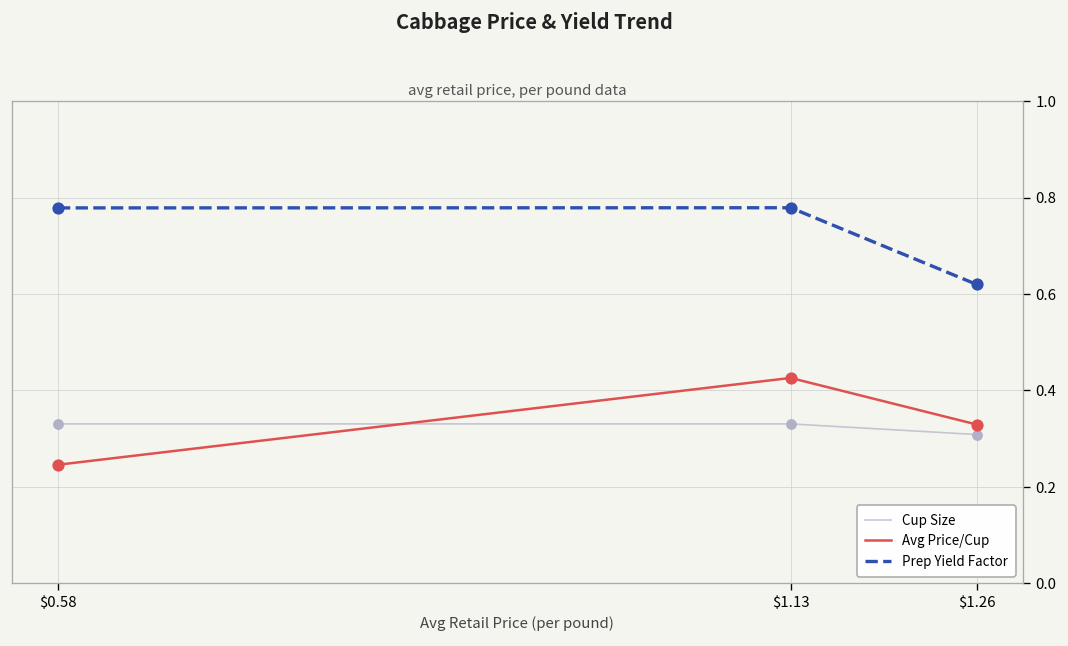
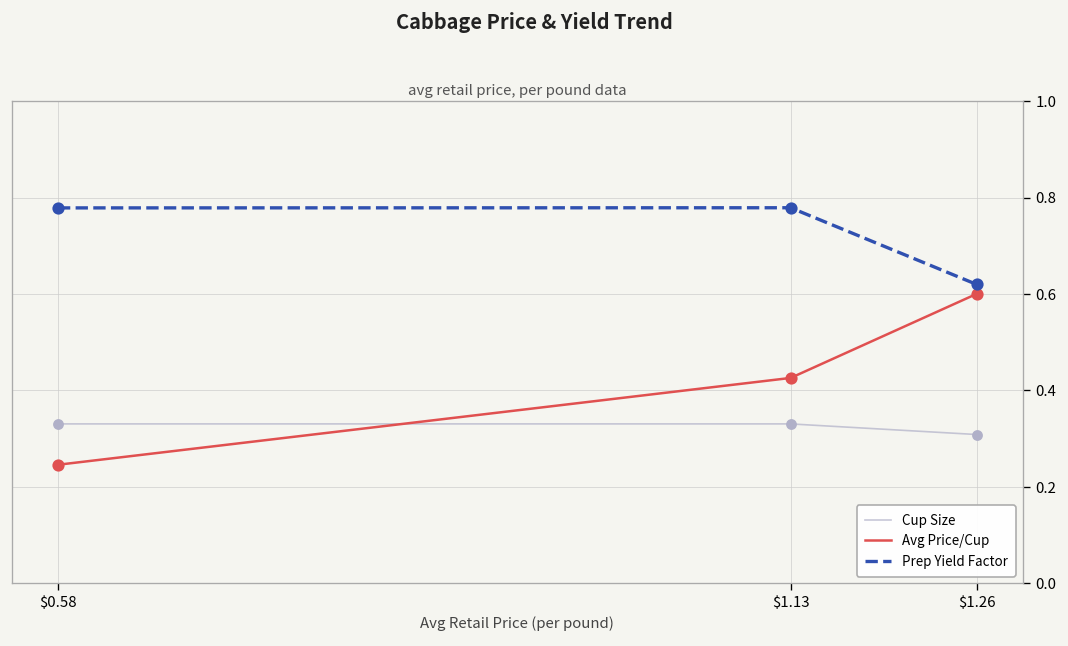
Avg Price/Cup, $1.26: 0.33 -> 0.60
